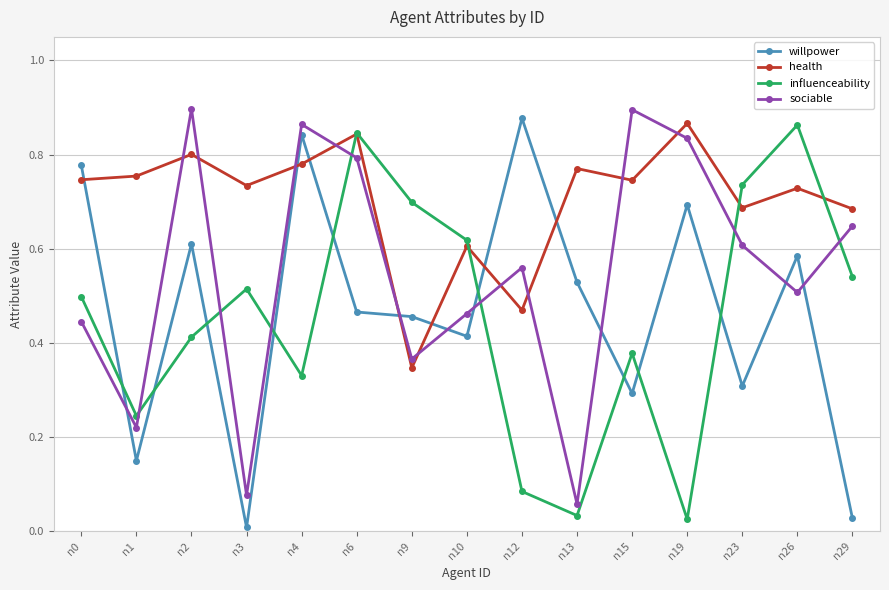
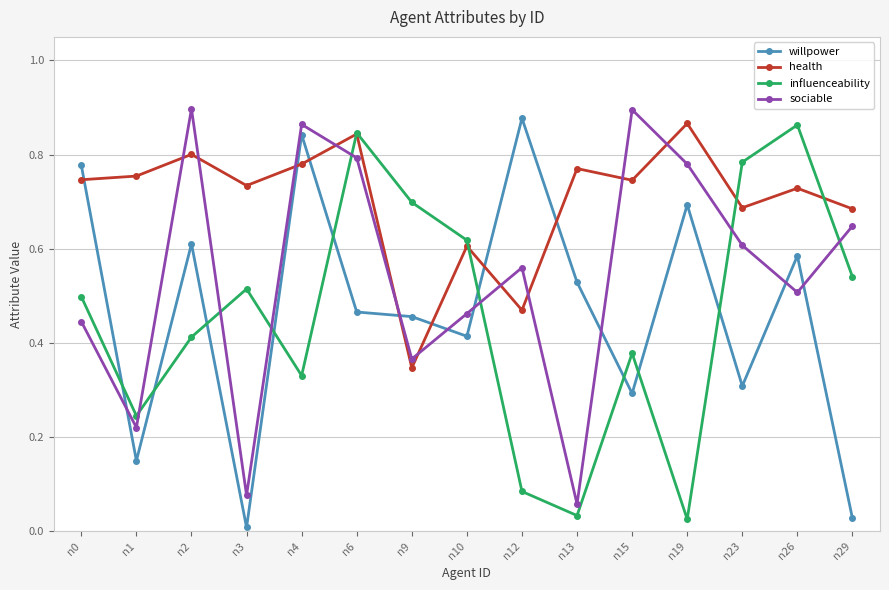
sociable, n19: 0.83 -> 0.78
influenceability, n23: 0.74 -> 0.78
